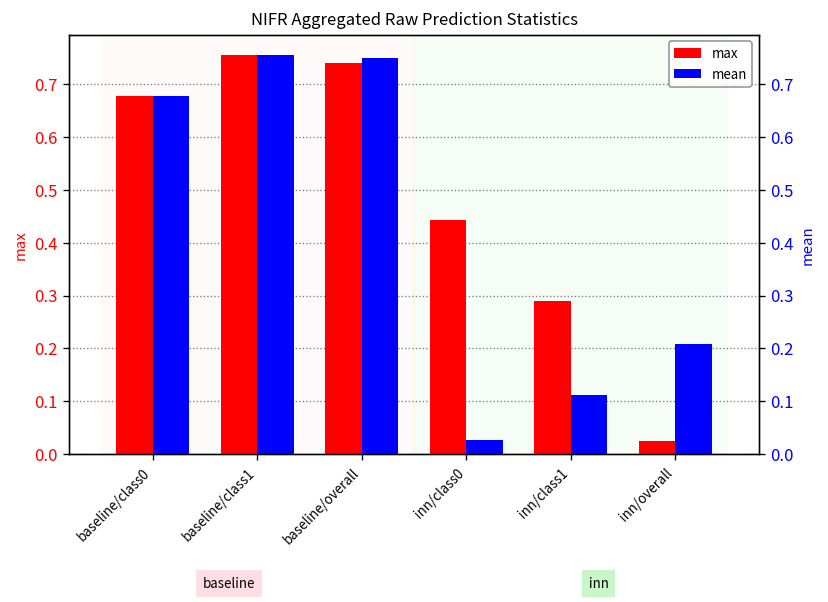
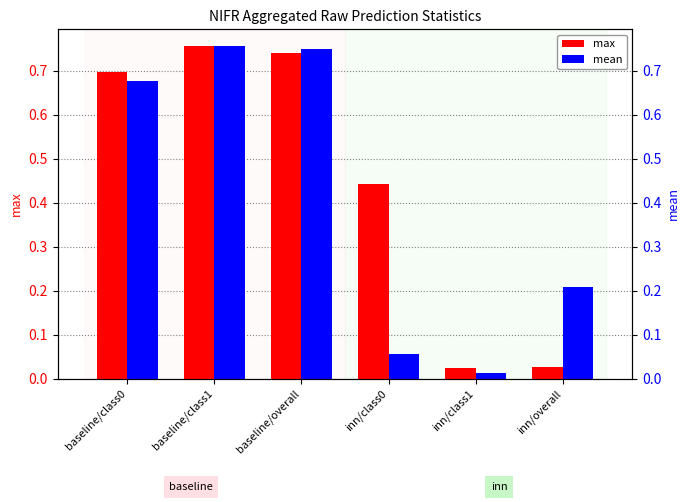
max, baseline/class0: 0.68 -> 0.70
mean, inn/class0: 0.03 -> 0.06
max, inn/class1: 0.29 -> 0.02
mean, inn/class1: 0.11 -> 0.01
